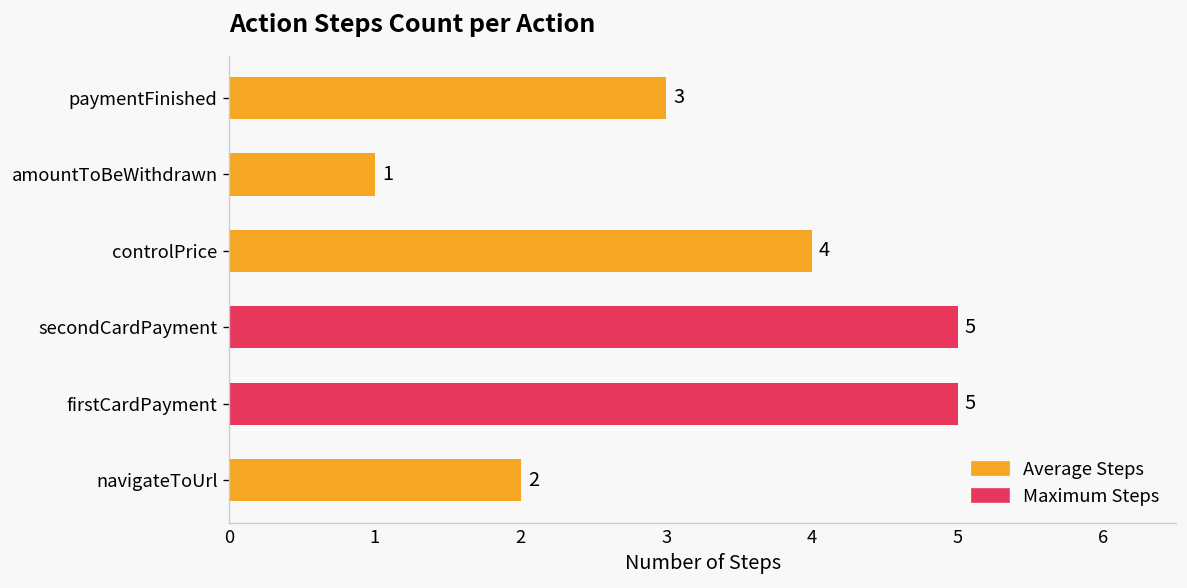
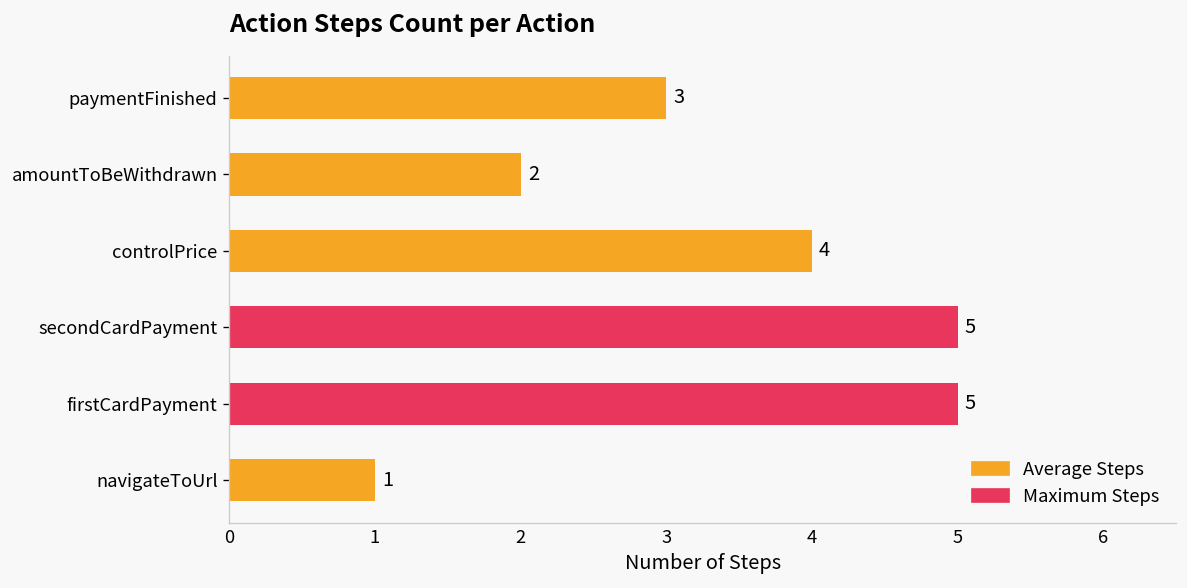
amountToBeWithdrawn: 1 -> 2
navigateToUrl: 2 -> 1
